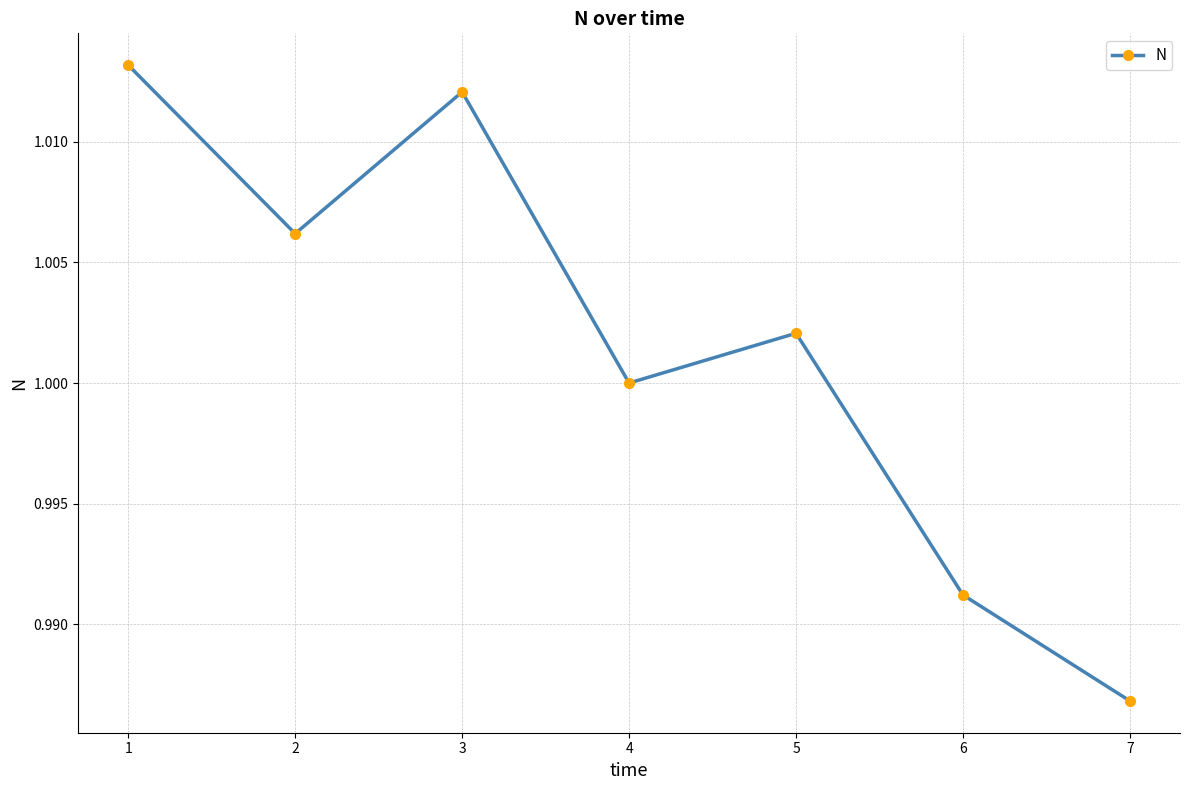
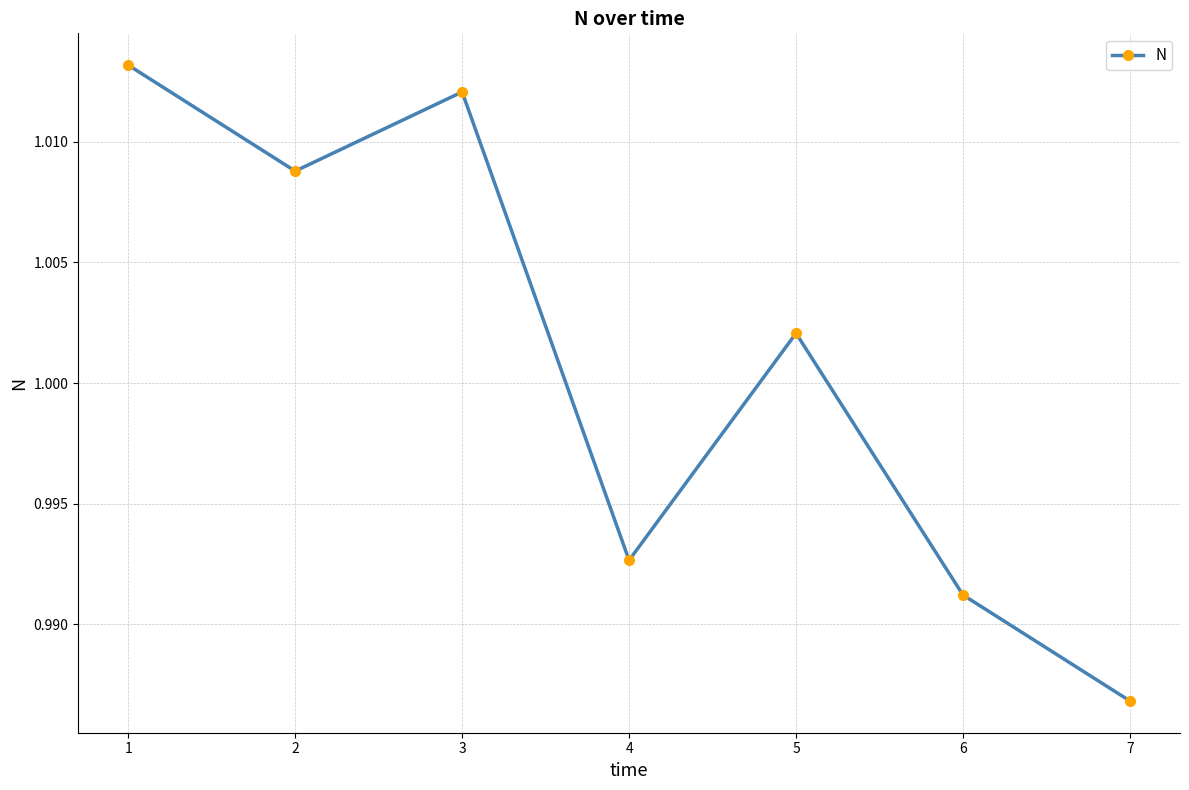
2: 1.0062 -> 1.0088
4: 1.0000 -> 0.9927
